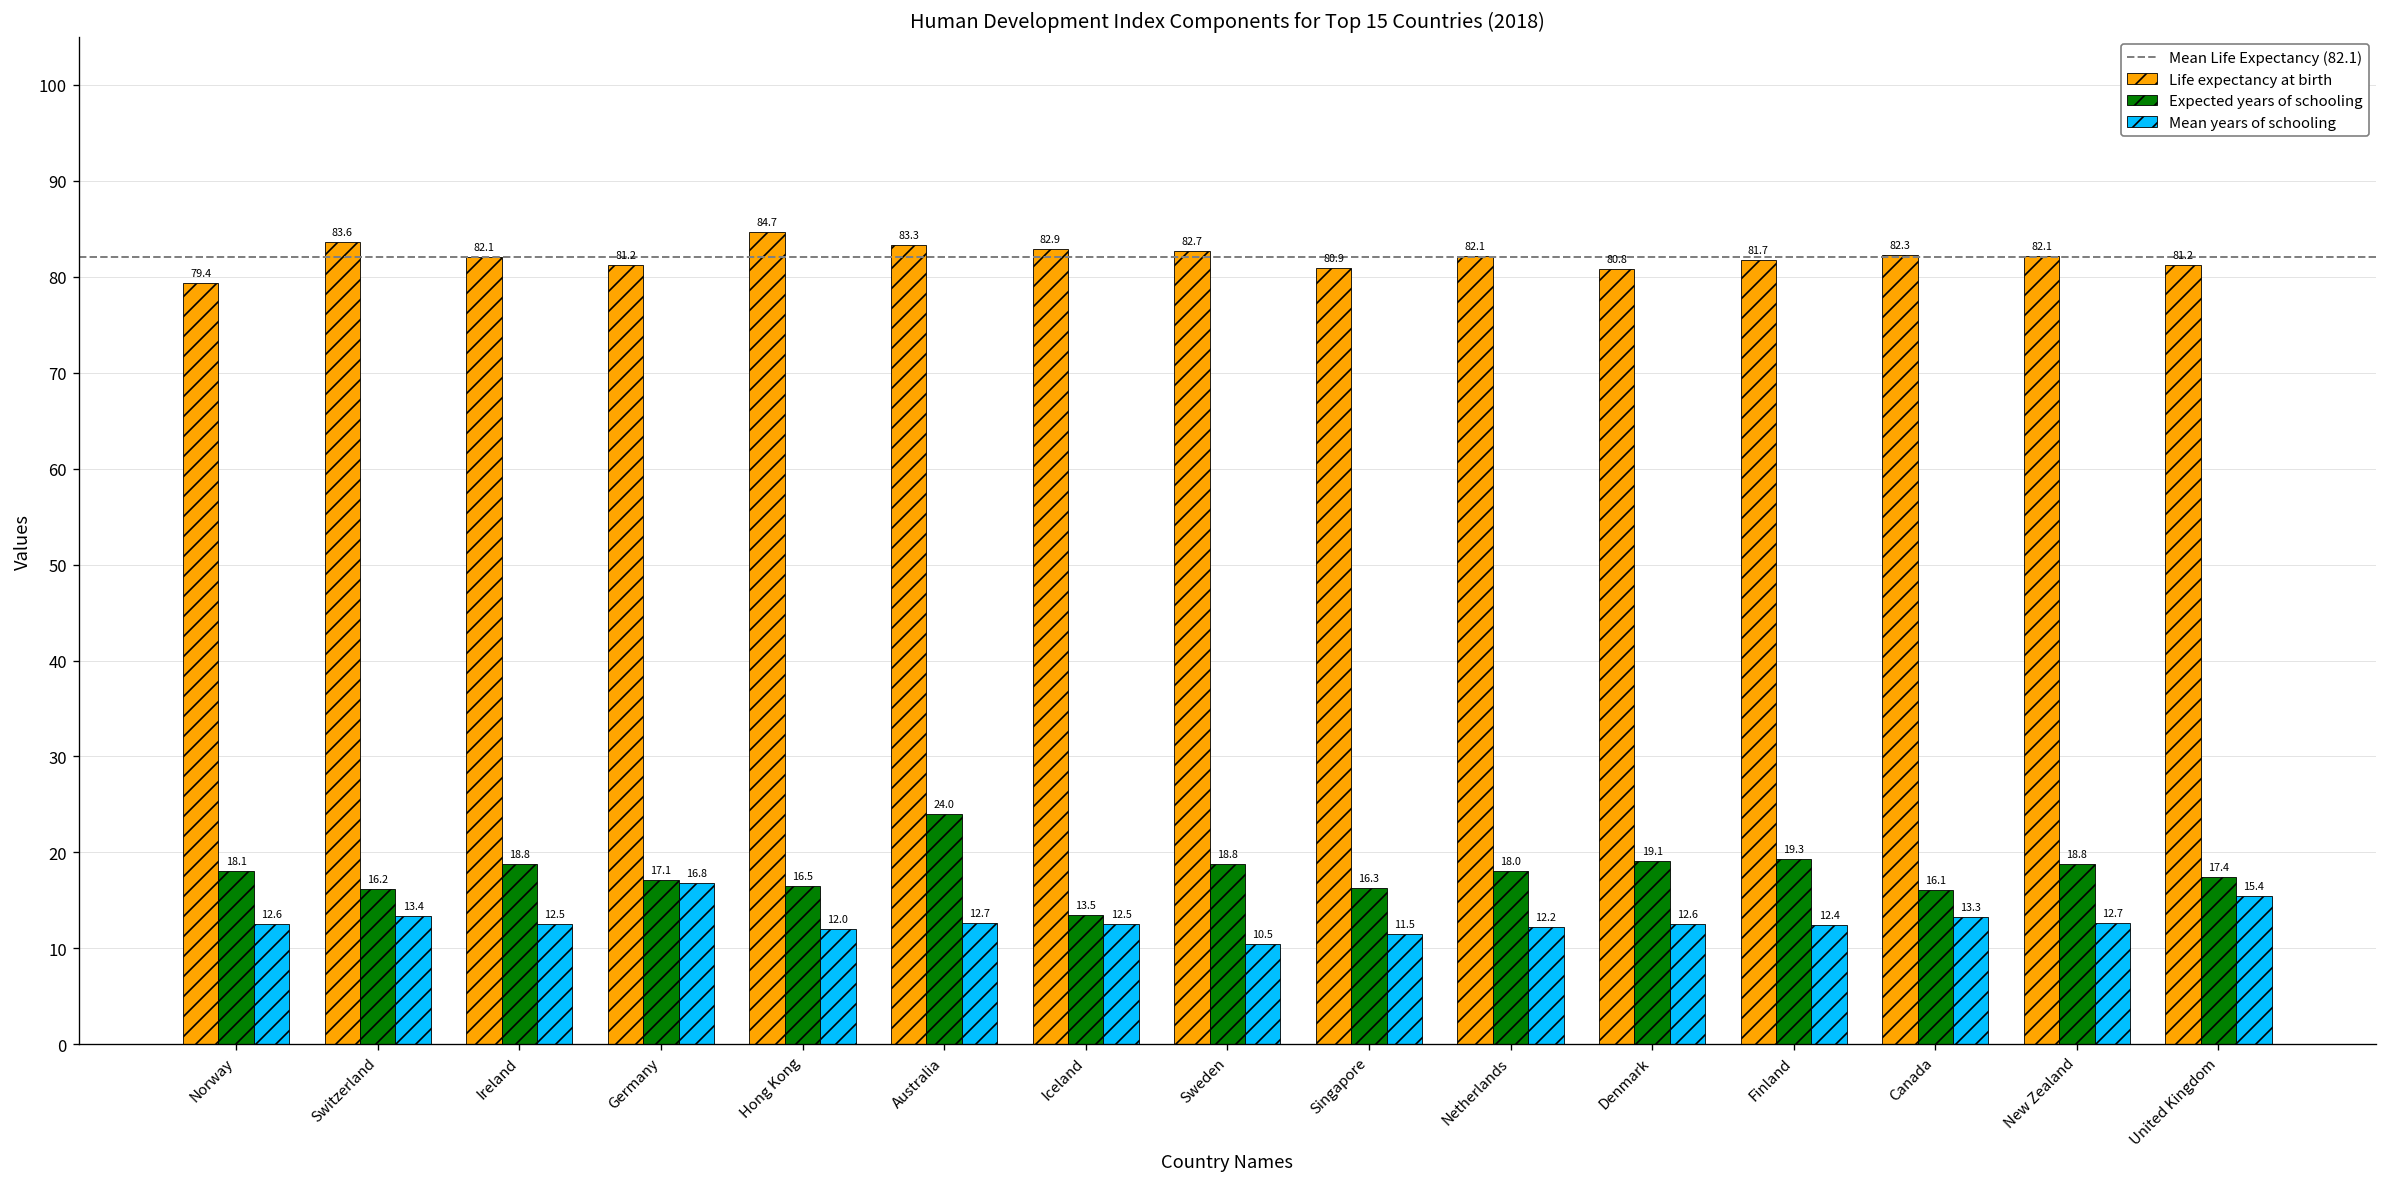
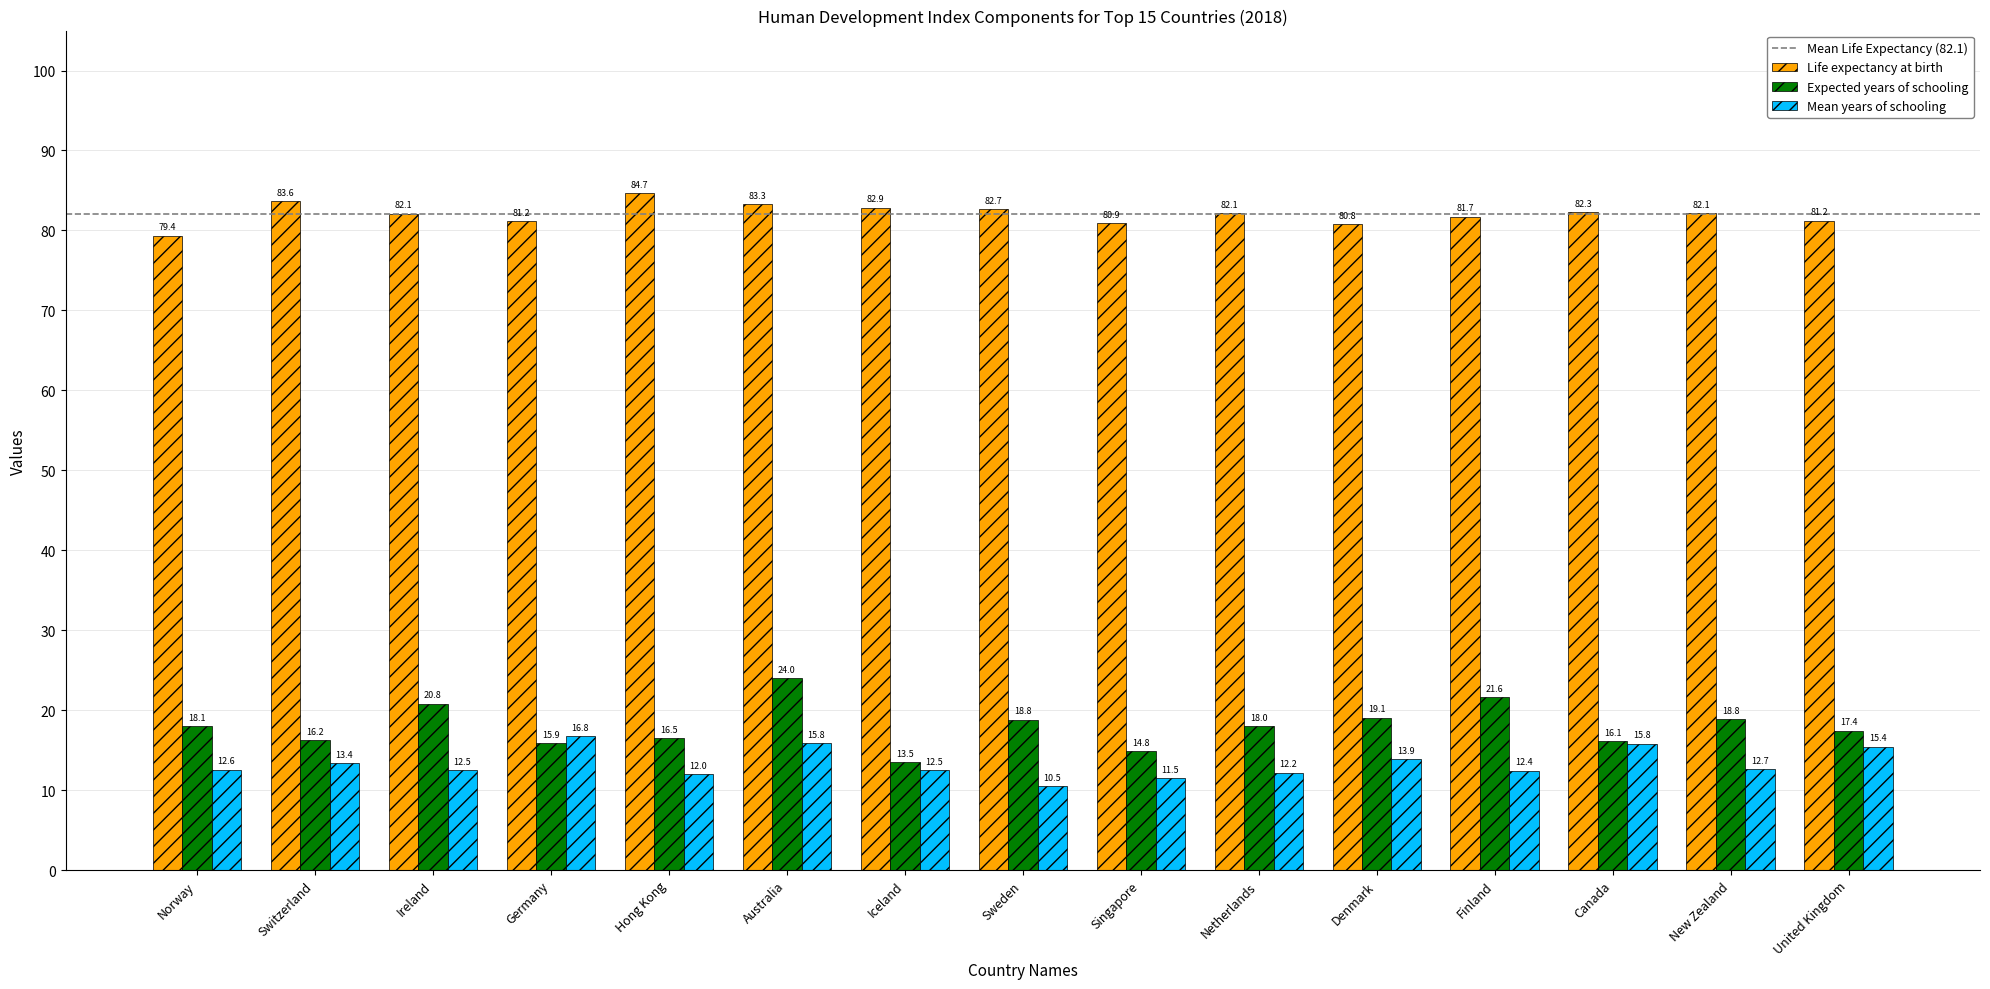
Expected years of schooling, Ireland: 18.8 -> 20.8
Expected years of schooling, Germany: 17.1 -> 15.9
Mean years of schooling, Australia: 12.7 -> 15.8
Expected years of schooling, Singapore: 16.3 -> 14.8
Mean years of schooling, Denmark: 12.6 -> 13.9
Expected years of schooling, Finland: 19.3 -> 21.6
Mean years of schooling, Canada: 13.3 -> 15.8
